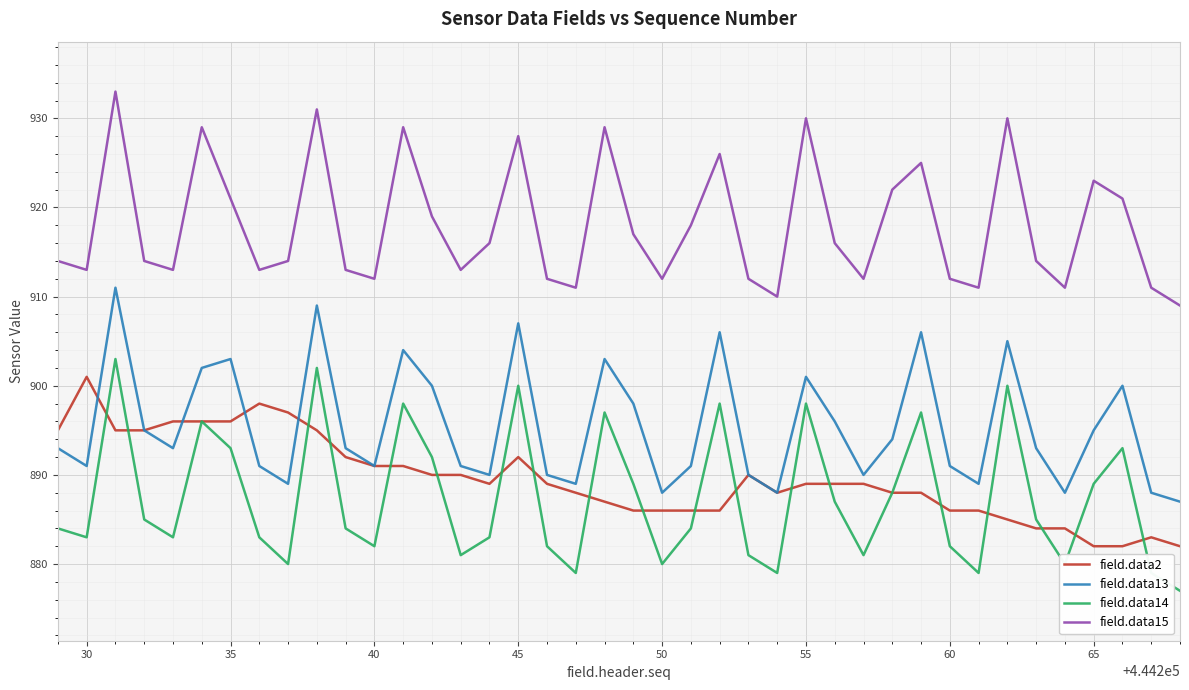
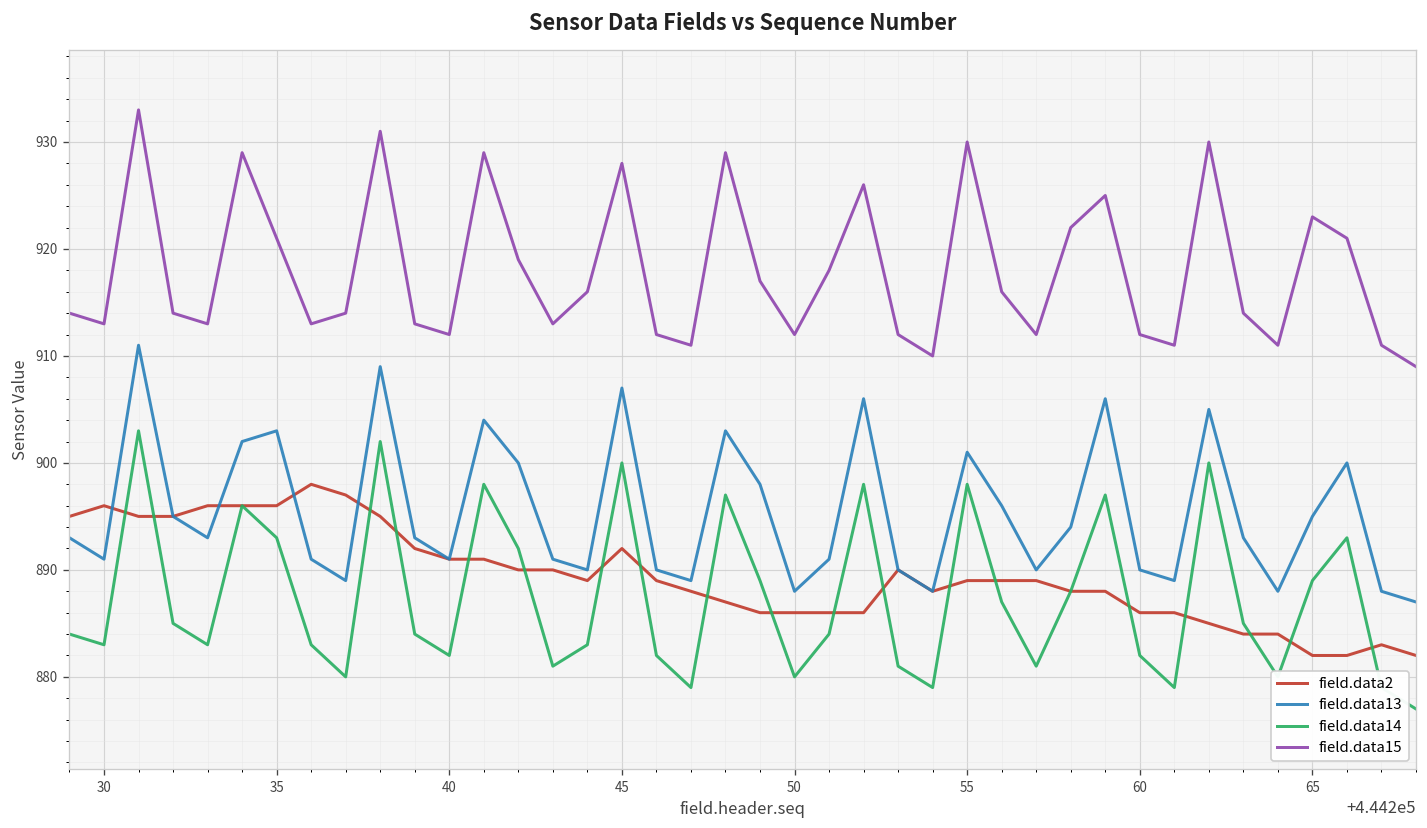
field.data2, 30: 901 -> 896
field.data13, 60: 891 -> 890
